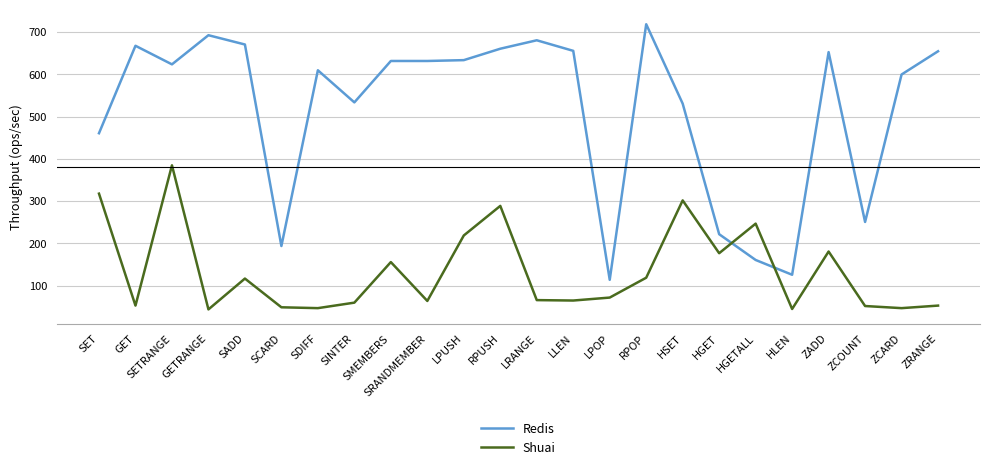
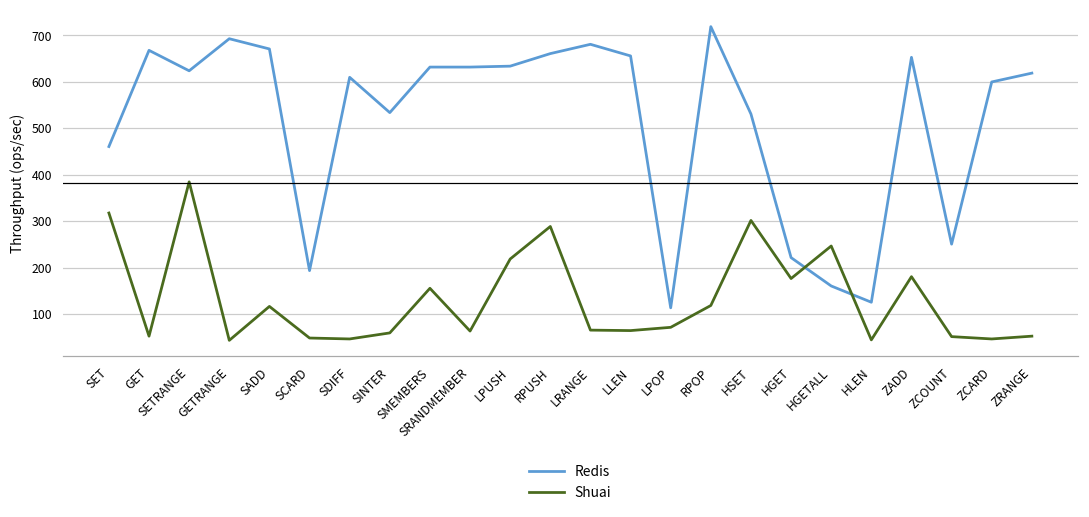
Redis, ZRANGE: 660 -> 620
